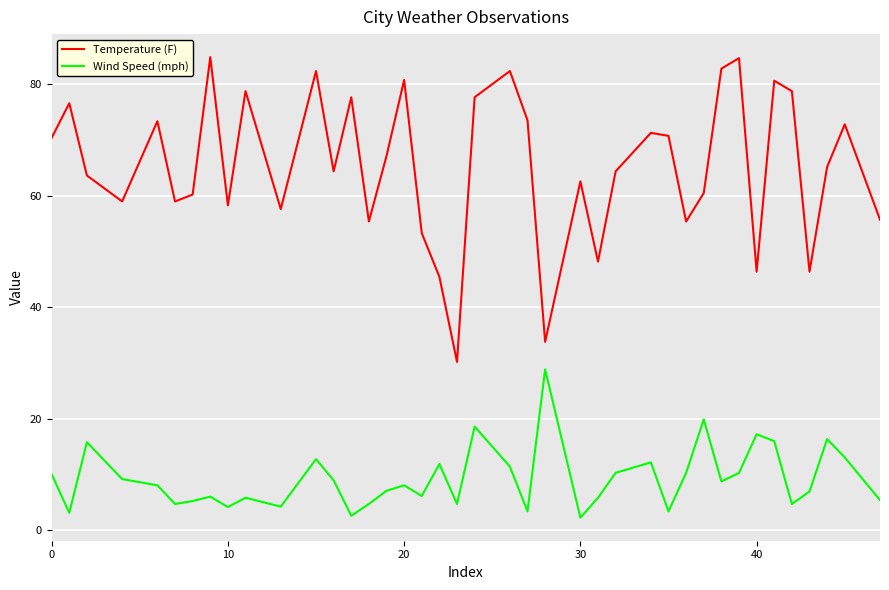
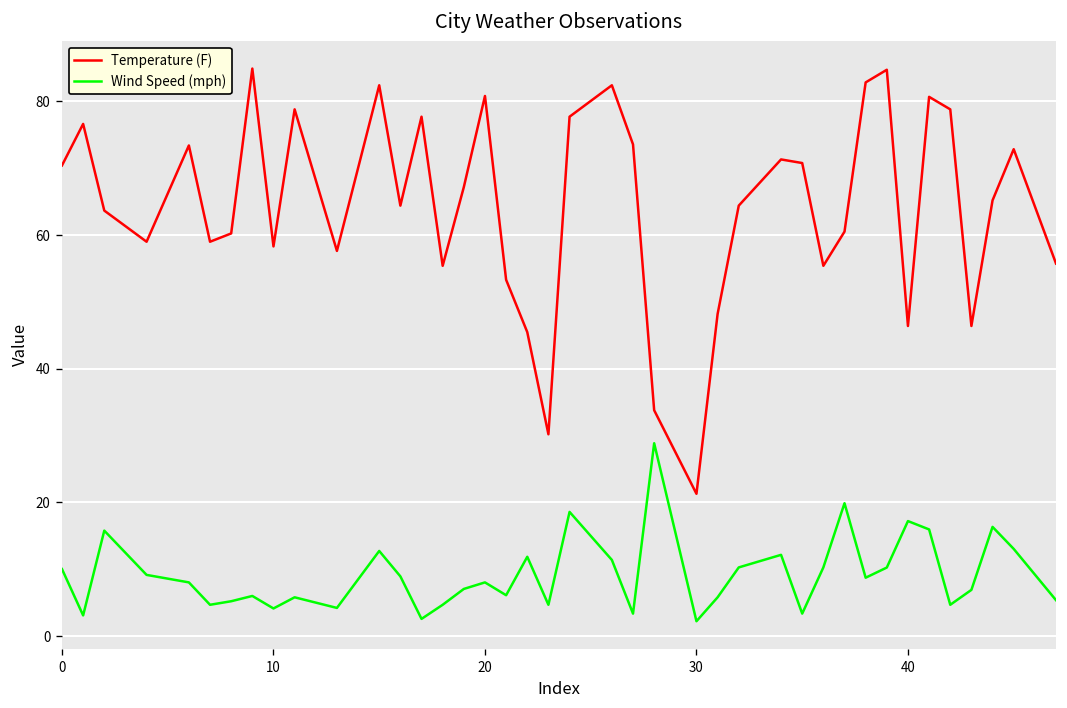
Temperature (F), 30: 63 -> 21
